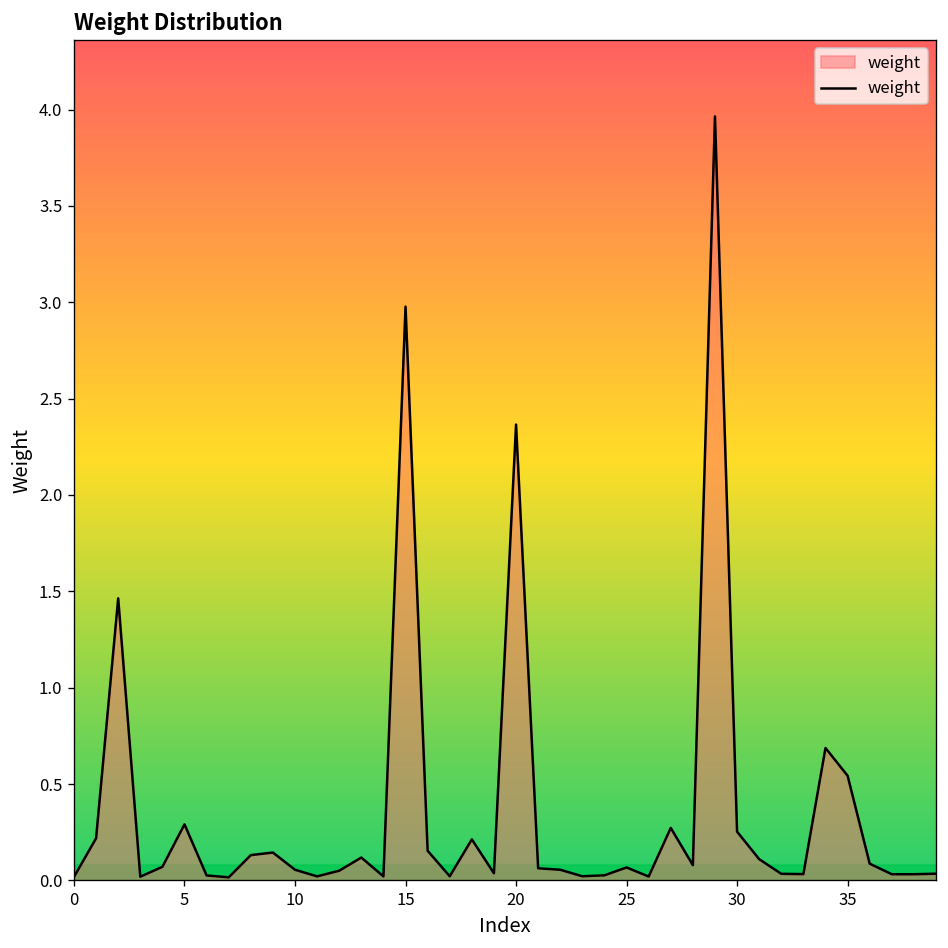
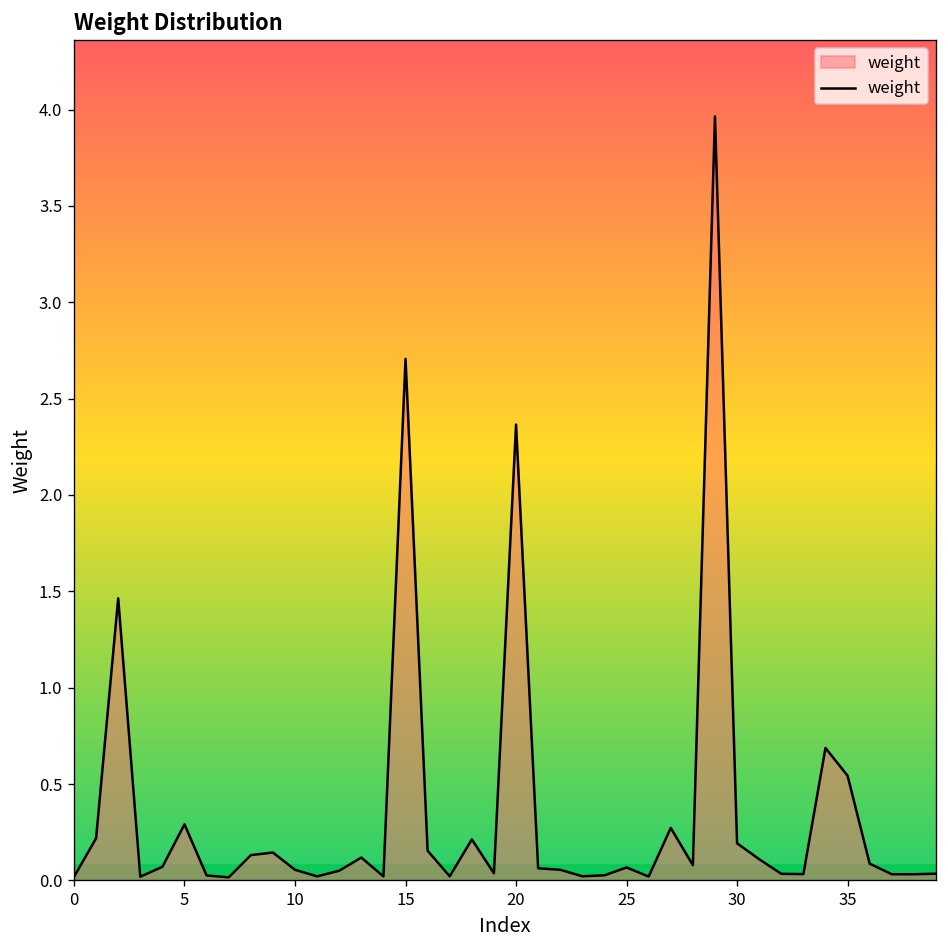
15: 2.98 -> 2.71
30: 0.25 -> 0.19
